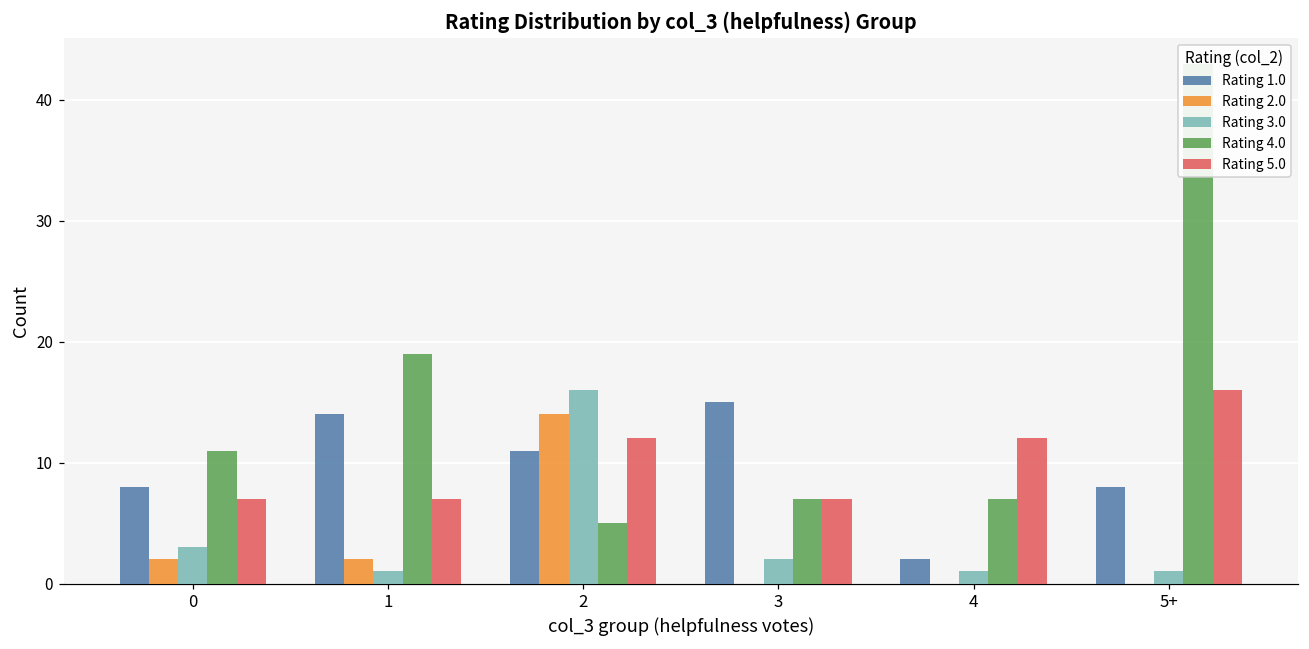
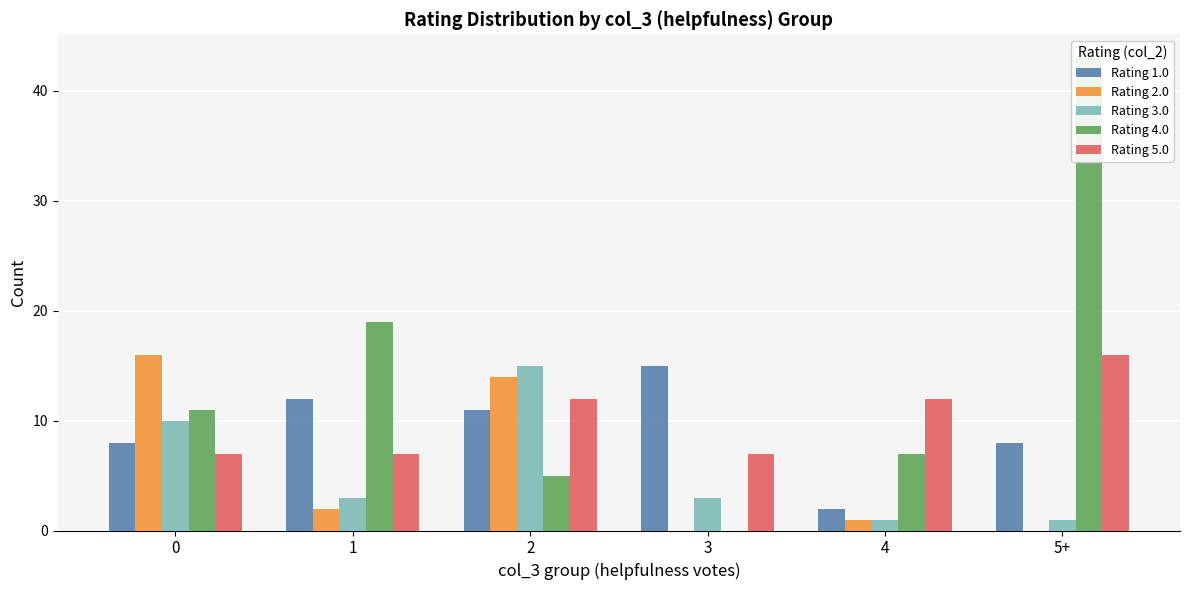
Rating 2.0, 0: 2 -> 16
Rating 3.0, 0: 3 -> 10
Rating 1.0, 1: 14 -> 12
Rating 3.0, 1: 1 -> 3
Rating 3.0, 2: 16 -> 15
Rating 3.0, 3: 2 -> 3
Rating 4.0, 3: 7 -> 0
Rating 2.0, 4: 0 -> 1
